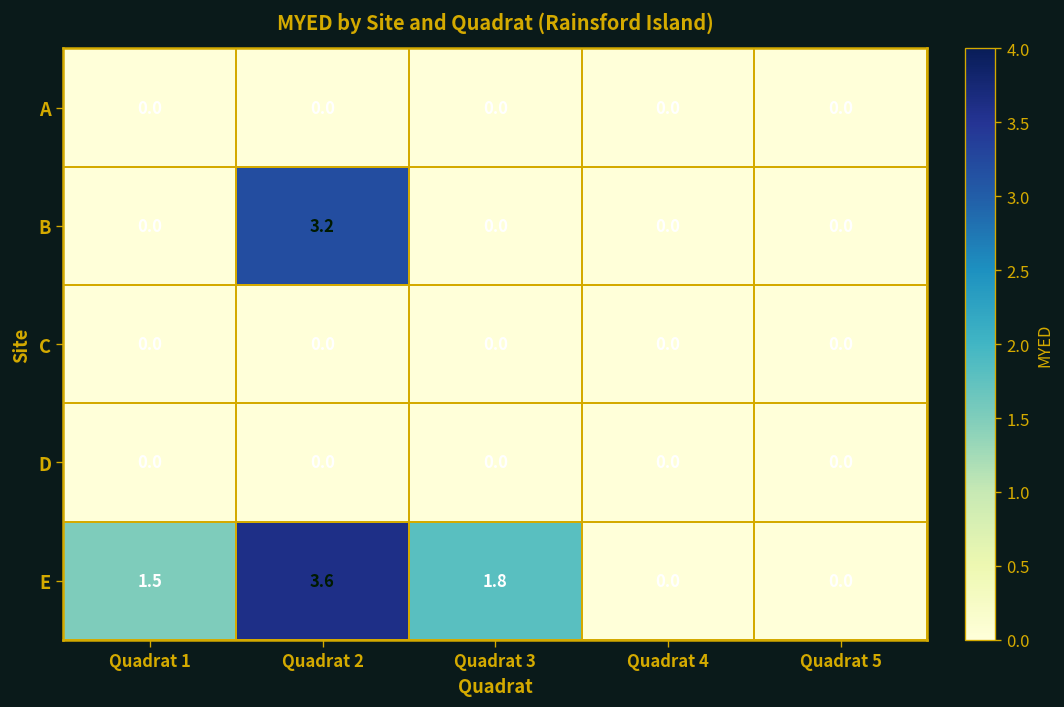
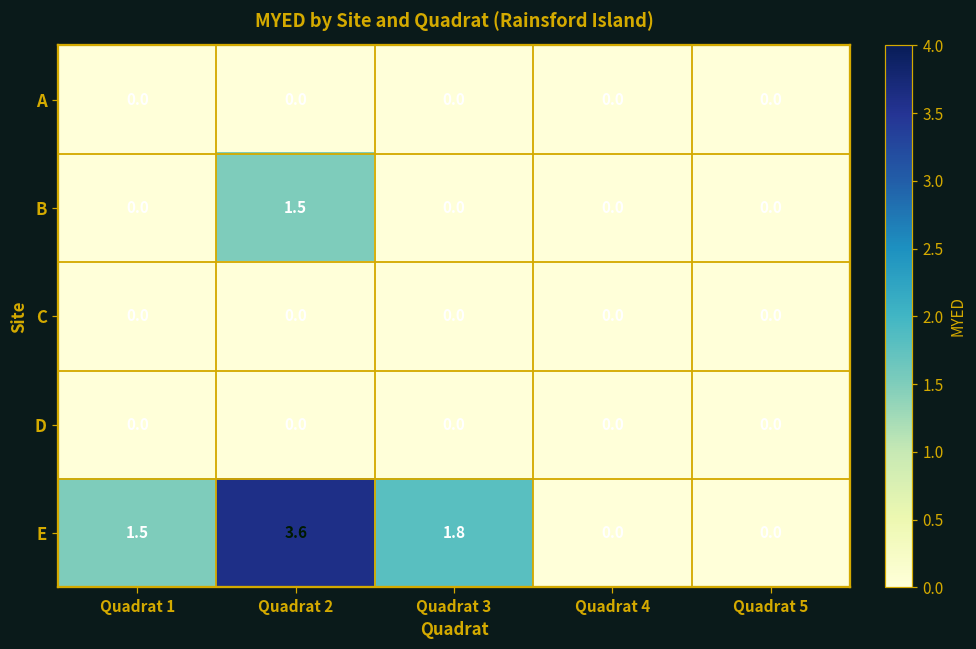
B, Quadrat 2: 3.2 -> 1.5
